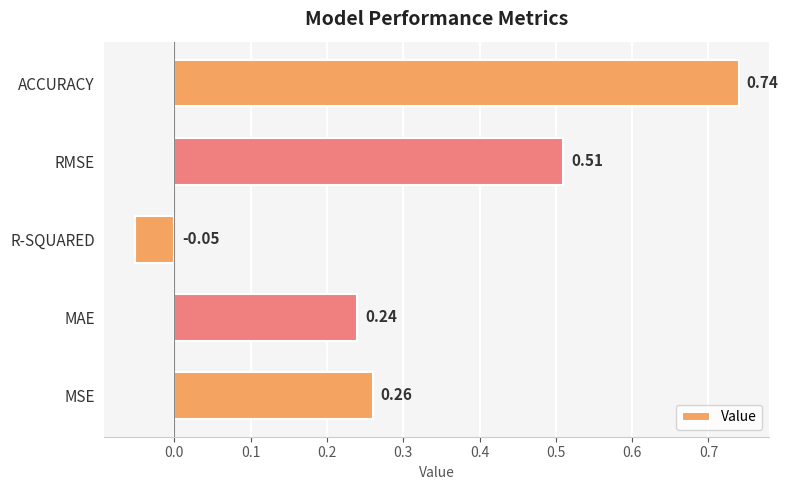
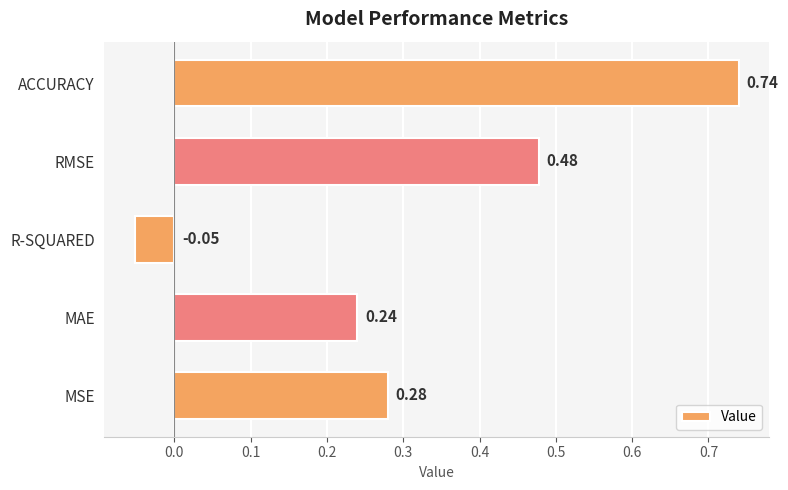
RMSE: 0.51 -> 0.48
MSE: 0.26 -> 0.28
